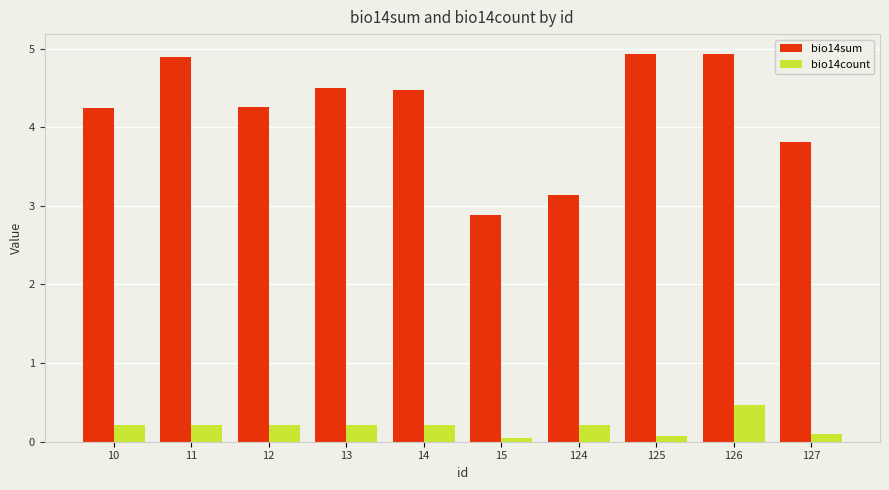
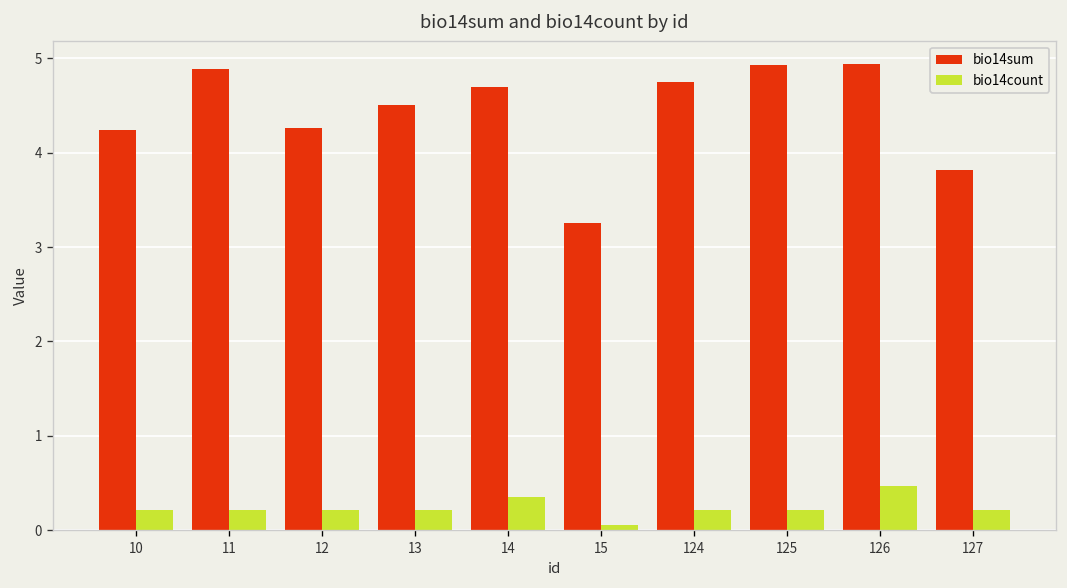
bio14sum, 14: 4.5 -> 4.7
bio14count, 14: 0.2 -> 0.3
bio14sum, 15: 2.9 -> 3.3
bio14sum, 124: 3.1 -> 4.8
bio14count, 125: 0.1 -> 0.2
bio14count, 127: 0.1 -> 0.2
